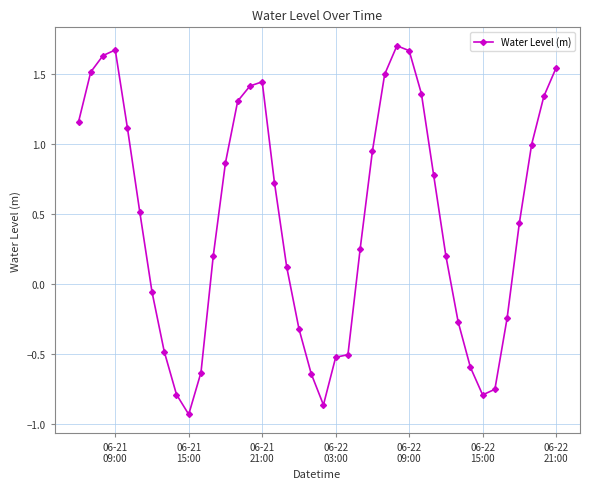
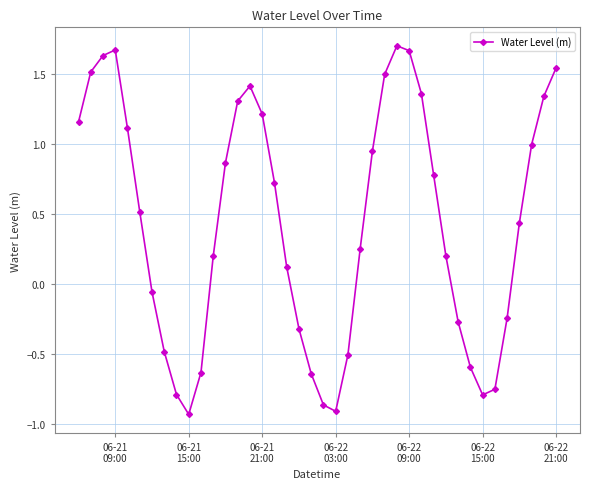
06-21 21:00: 1.44 -> 1.21
06-22 03:00: -0.52 -> -0.91
